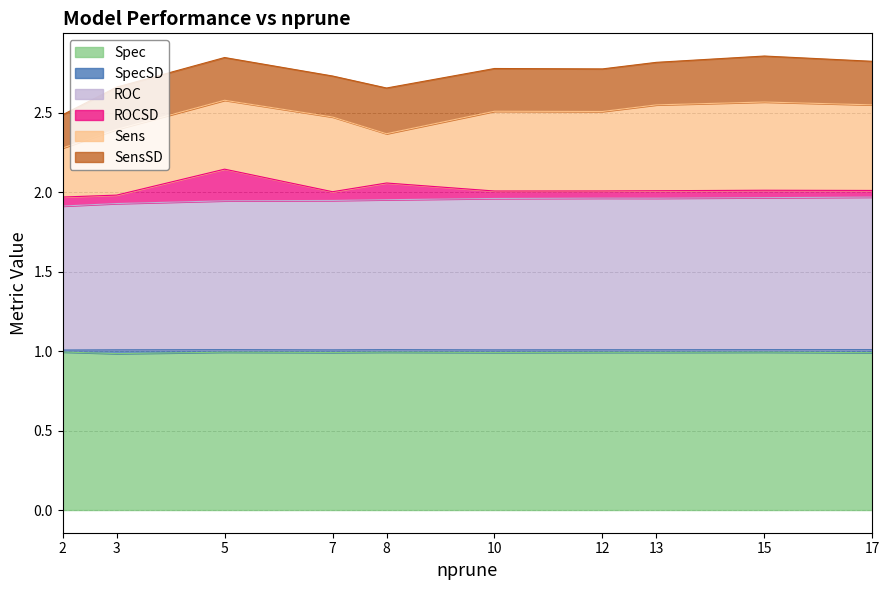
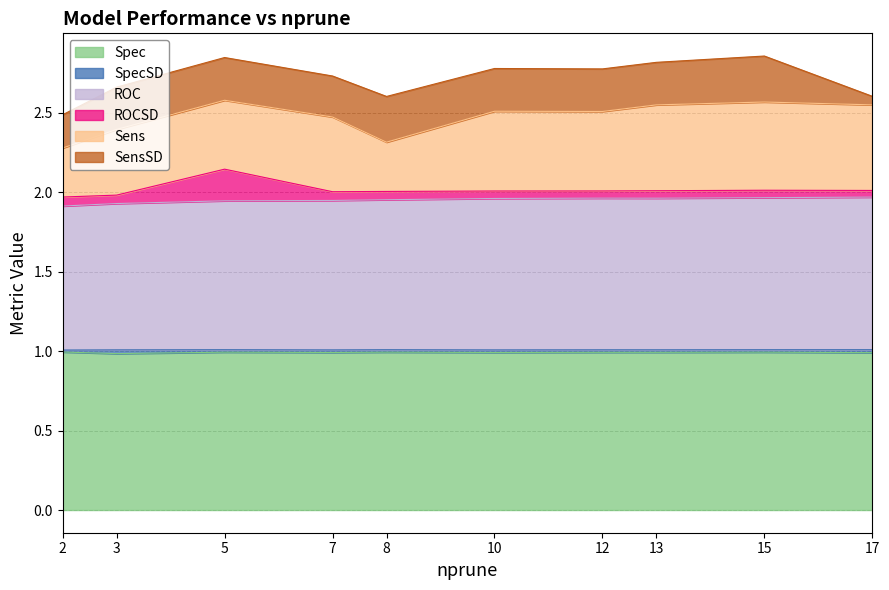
ROCSD, 8: 0.11 -> 0.05
SensSD, 17: 0.27 -> 0.05
